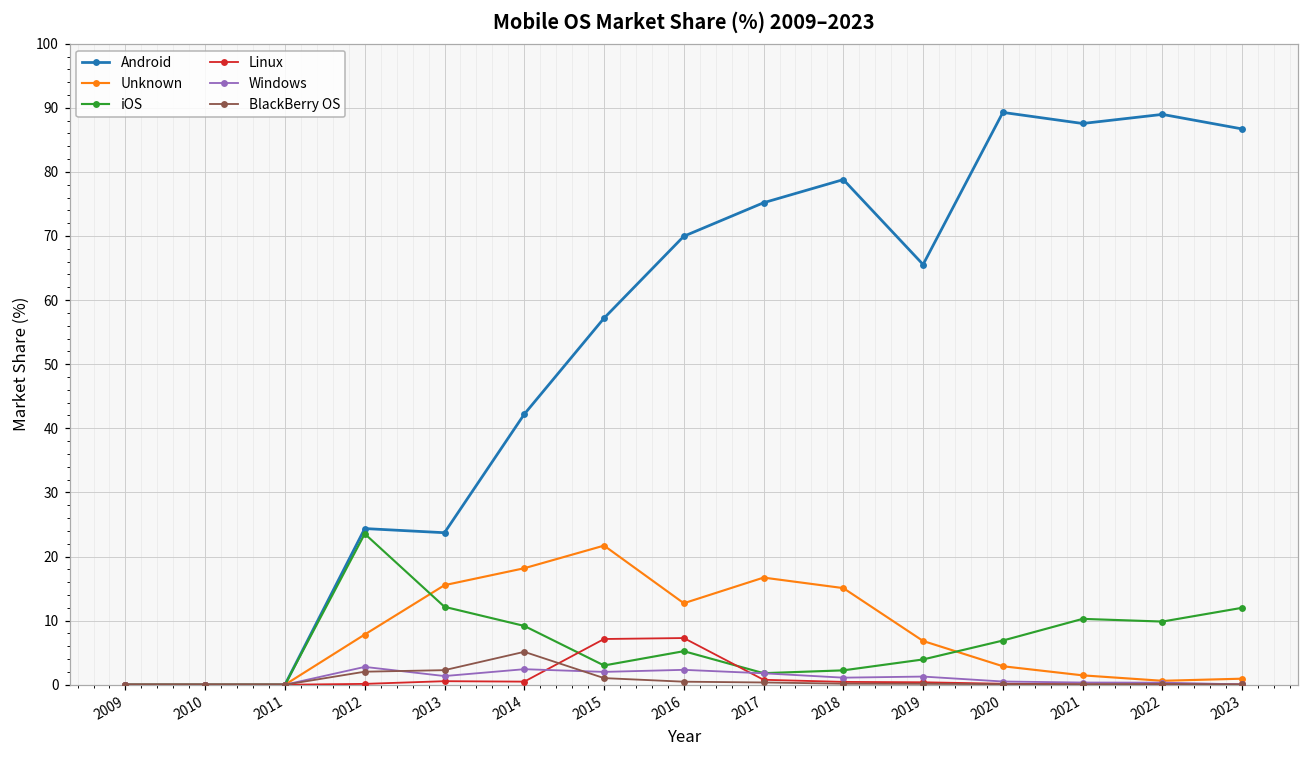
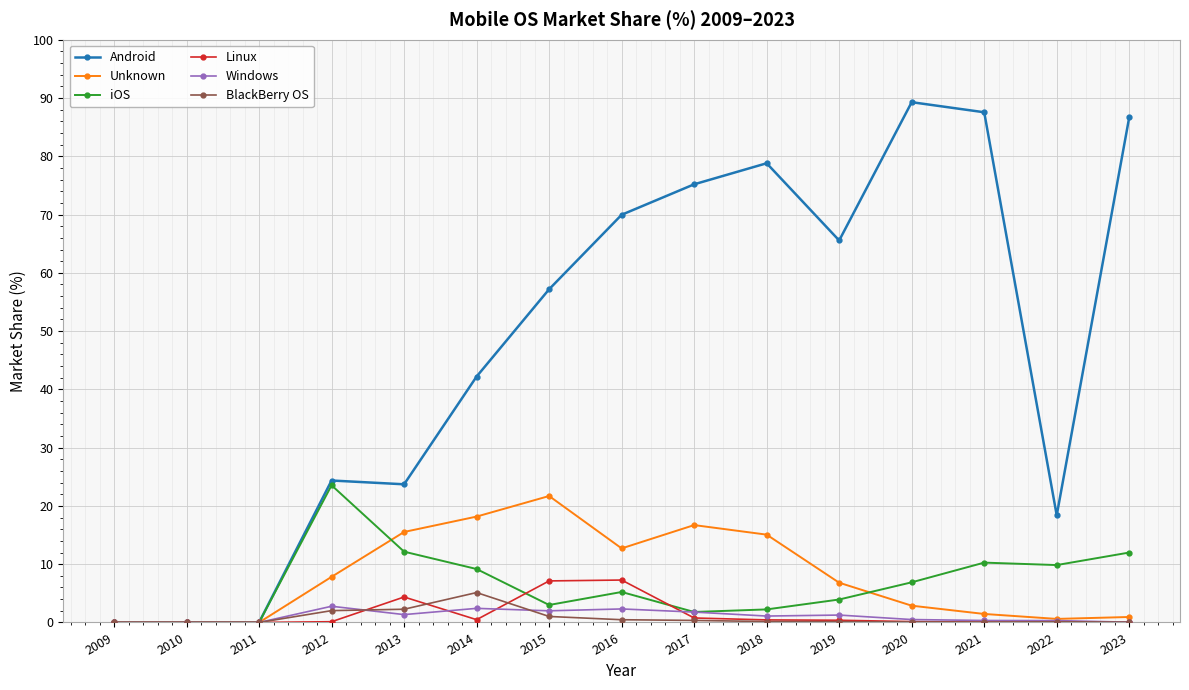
Linux, 2013: 1 -> 4
Android, 2022: 89 -> 18
